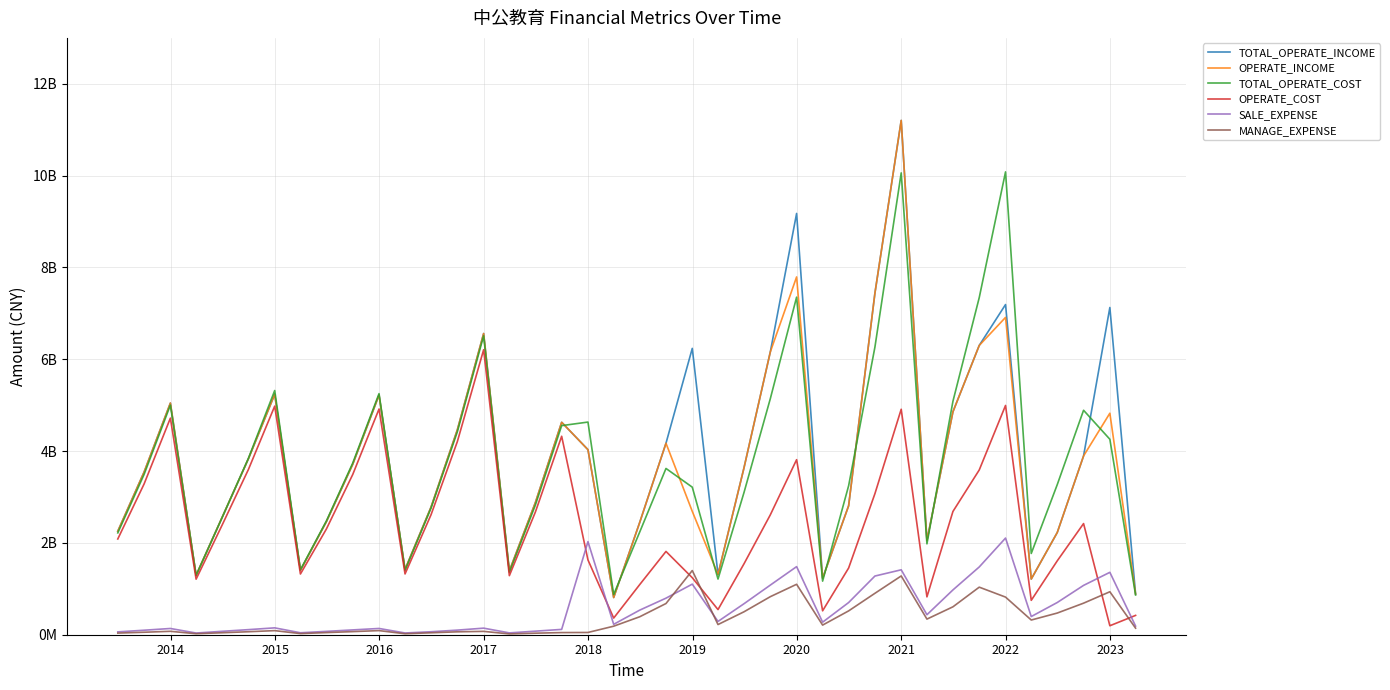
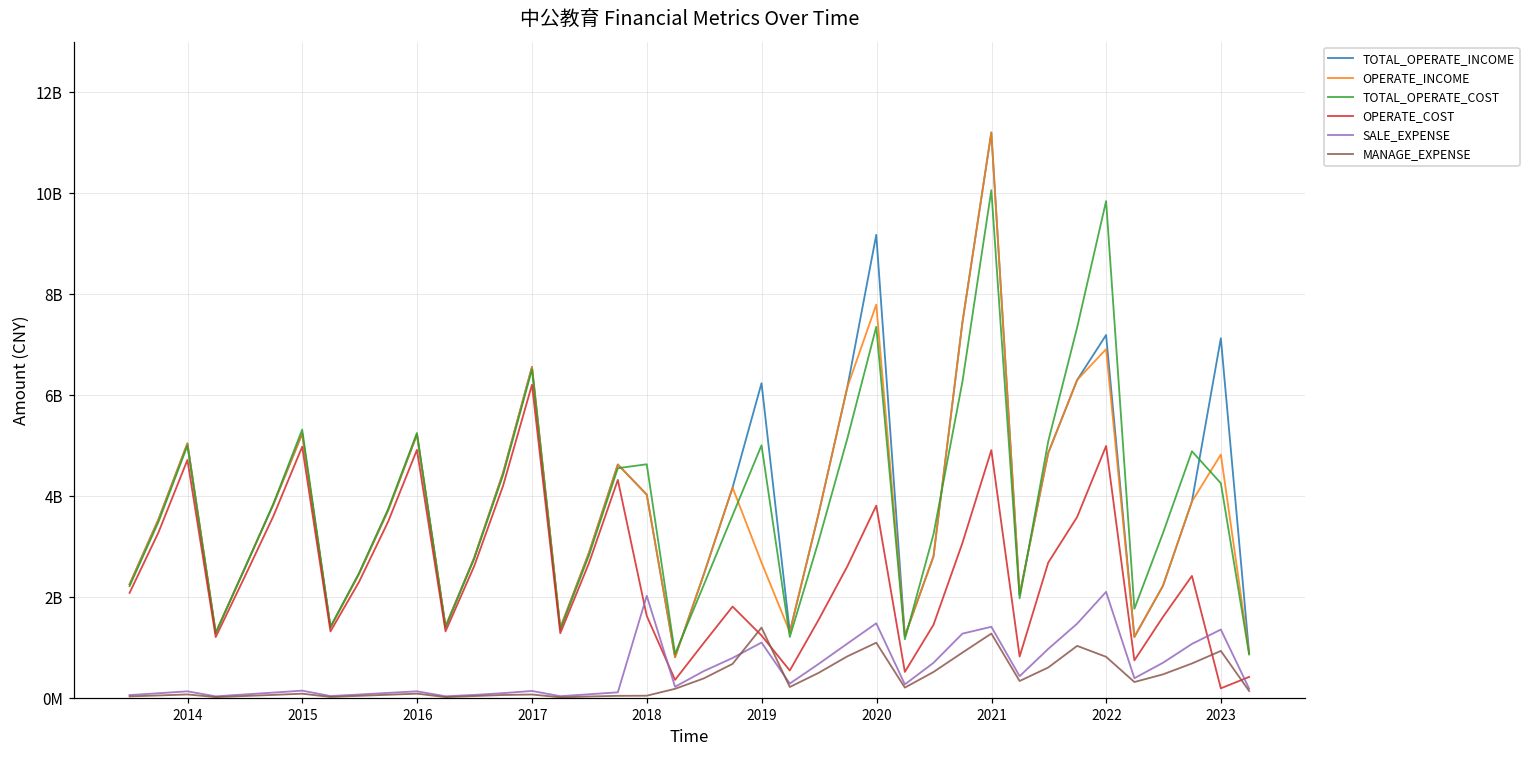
TOTAL_OPERATE_COST, 2019: 3200000000 -> 5000000000
TOTAL_OPERATE_COST, 2022: 10100000000 -> 9800000000
